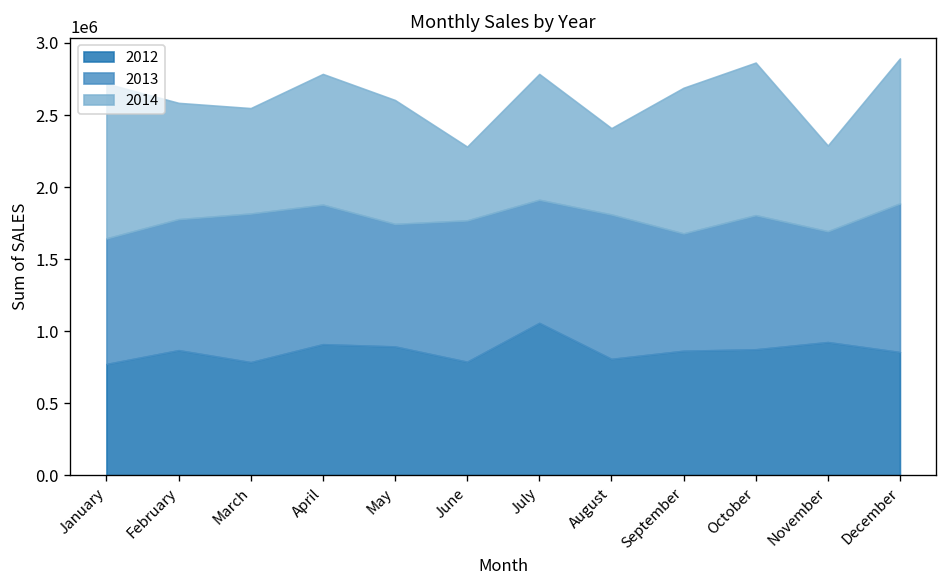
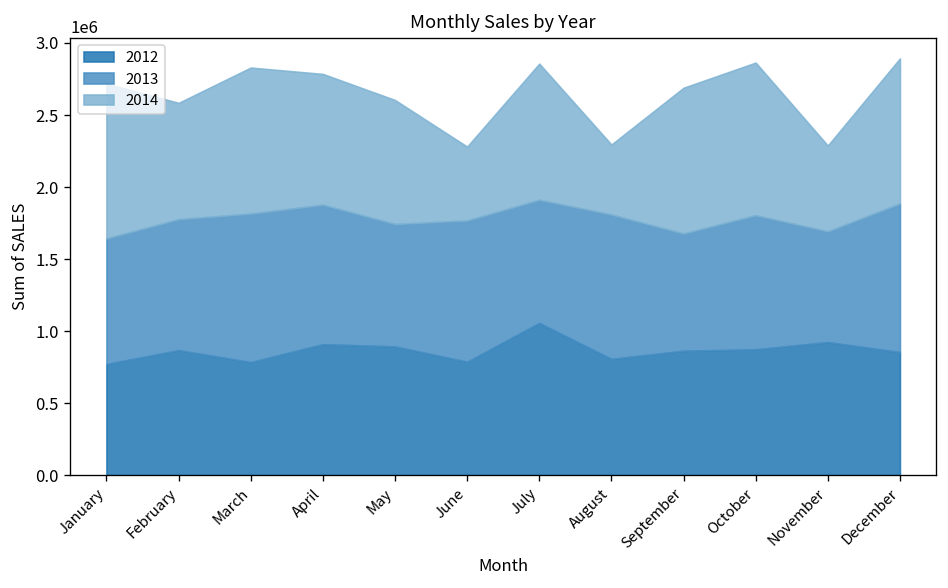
2014, March: 730000 -> 1010000
2014, July: 870000 -> 950000
2014, August: 600000 -> 490000
